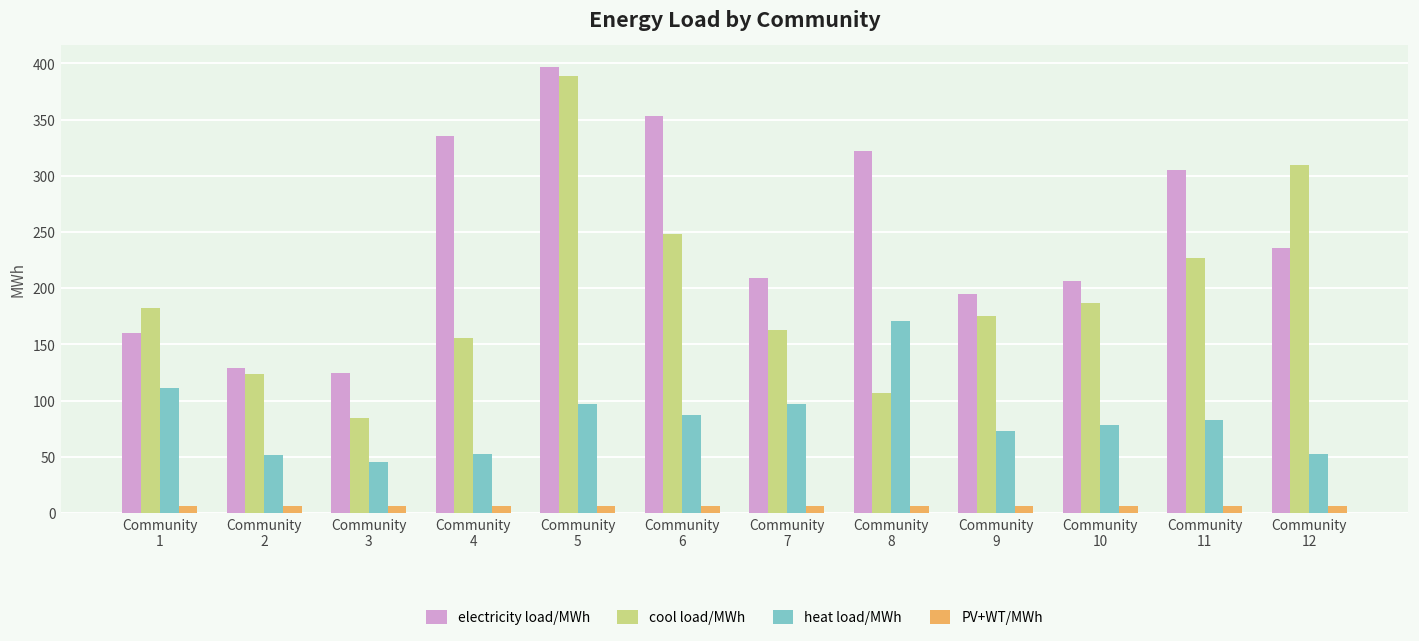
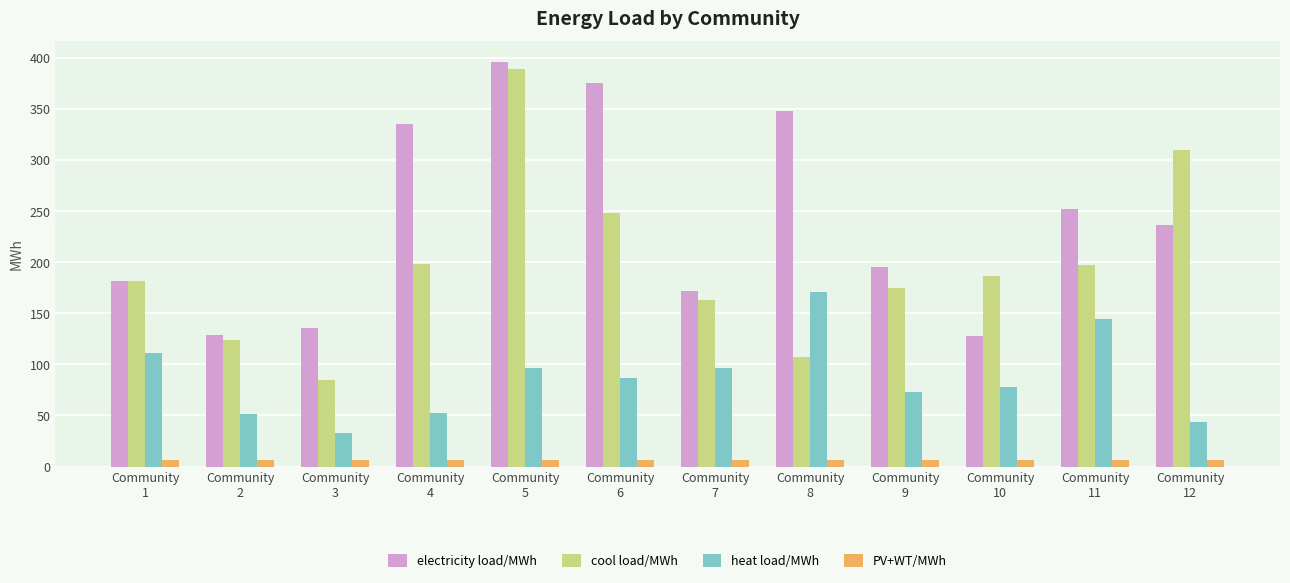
electricity load/MWh, Community 1: 160 -> 181
electricity load/MWh, Community 3: 124 -> 136
heat load/MWh, Community 3: 45 -> 33
cool load/MWh, Community 4: 156 -> 199
electricity load/MWh, Community 6: 353 -> 375
electricity load/MWh, Community 7: 209 -> 172
electricity load/MWh, Community 8: 322 -> 348
electricity load/MWh, Community 10: 207 -> 128
electricity load/MWh, Community 11: 305 -> 252
cool load/MWh, Community 11: 227 -> 197
heat load/MWh, Community 11: 83 -> 145
heat load/MWh, Community 12: 53 -> 44
